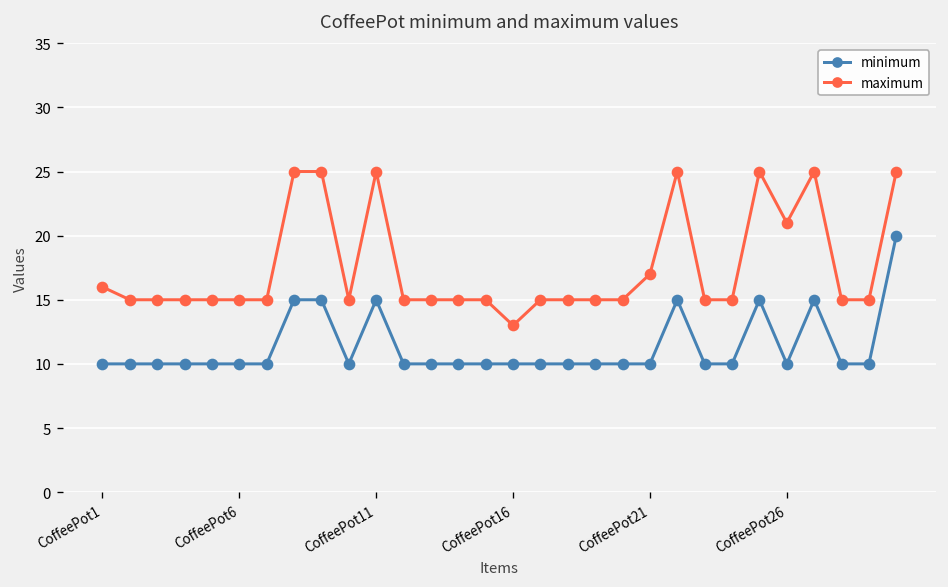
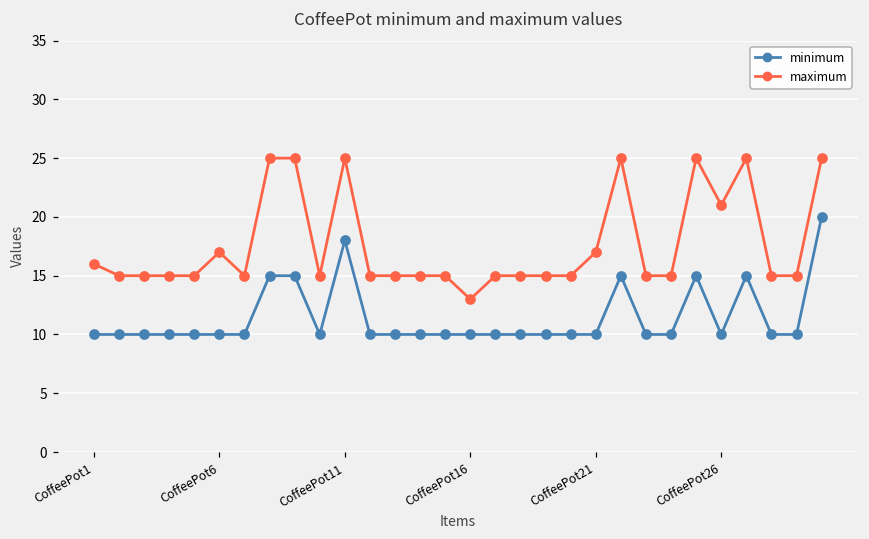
maximum, CoffeePot6: 15 -> 17
minimum, CoffeePot11: 15 -> 18
